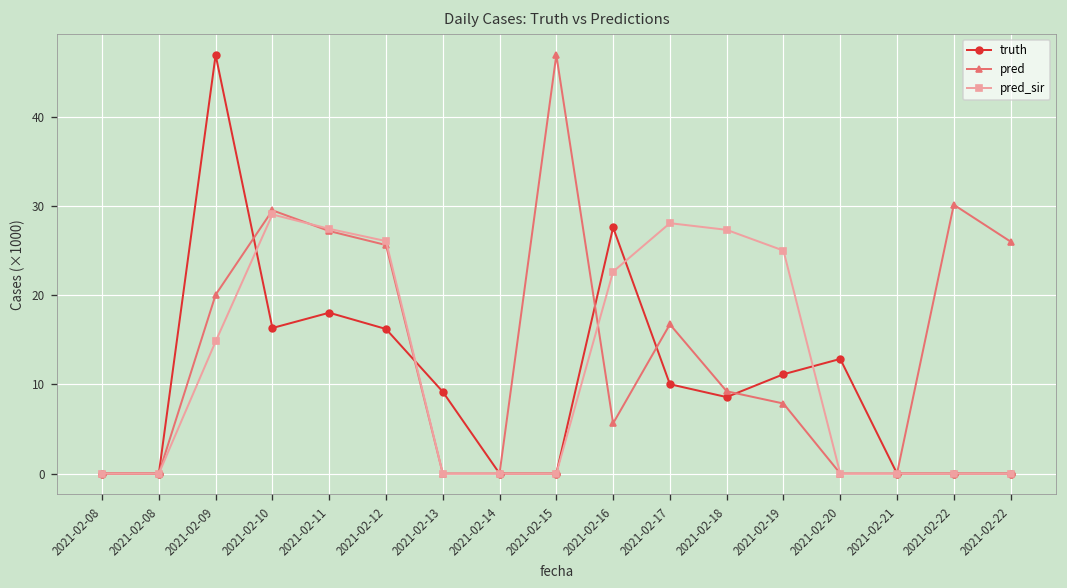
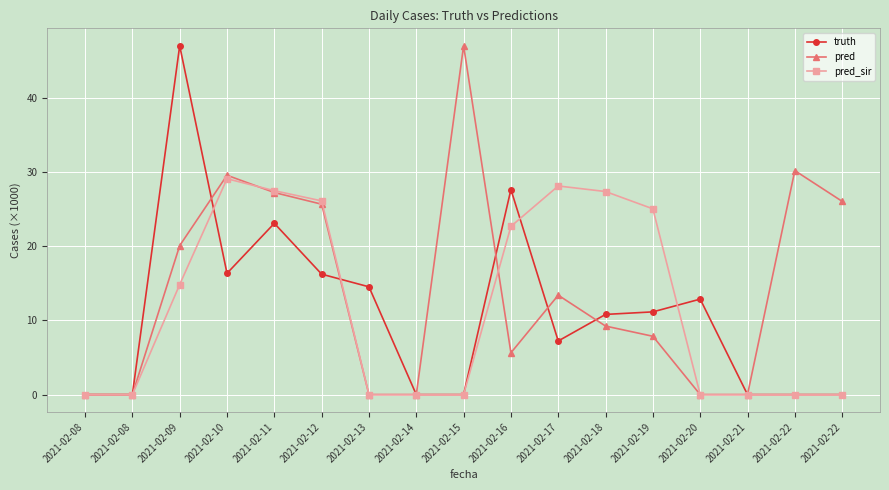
truth, 2021-02-11: 18 -> 23
truth, 2021-02-13: 9 -> 15
truth, 2021-02-17: 10 -> 7
pred, 2021-02-17: 17 -> 13
truth, 2021-02-18: 9 -> 11
